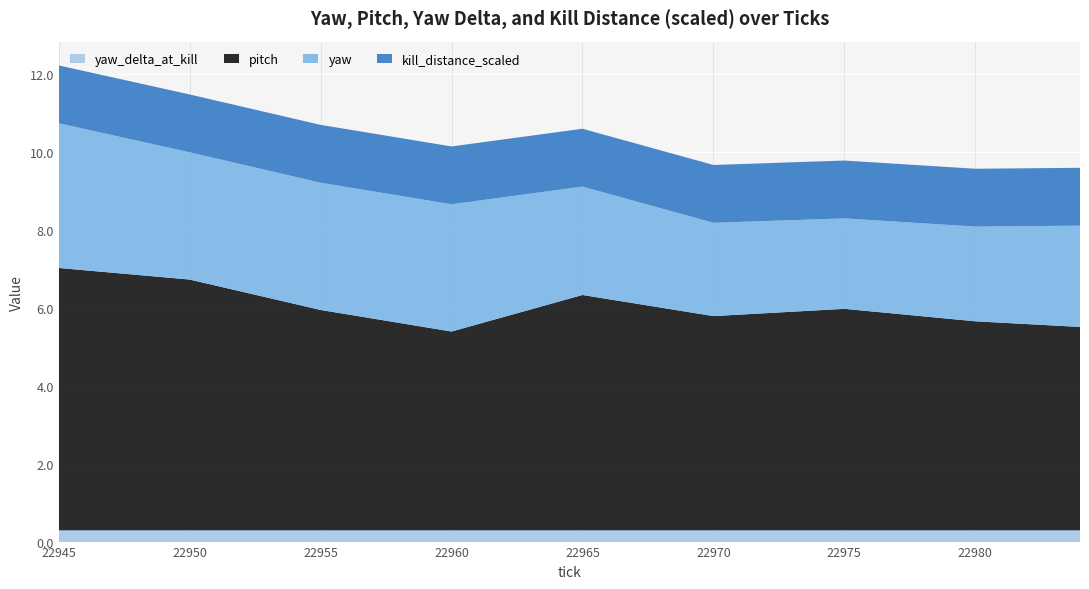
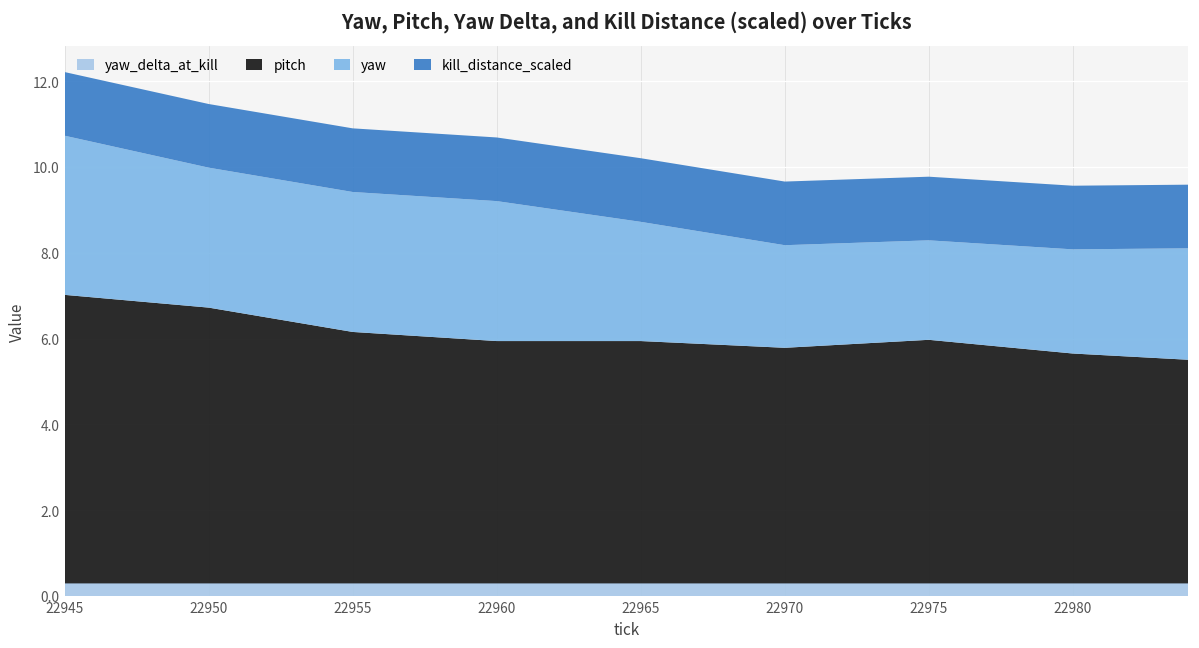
pitch, 22955: 5.7 -> 5.9
pitch, 22960: 5.1 -> 5.7
pitch, 22965: 6.0 -> 5.7
